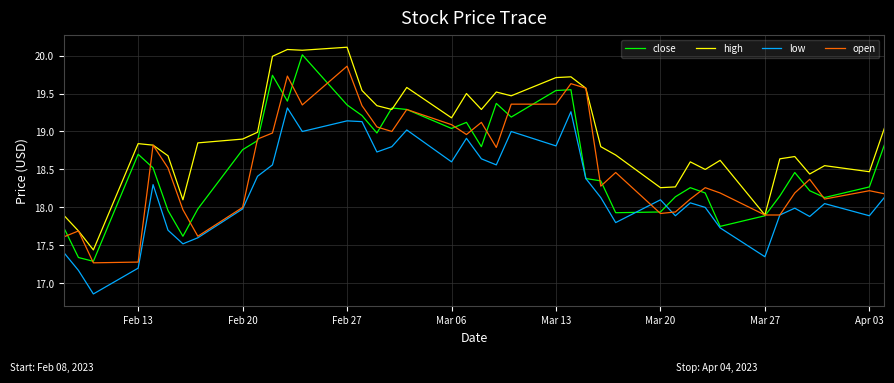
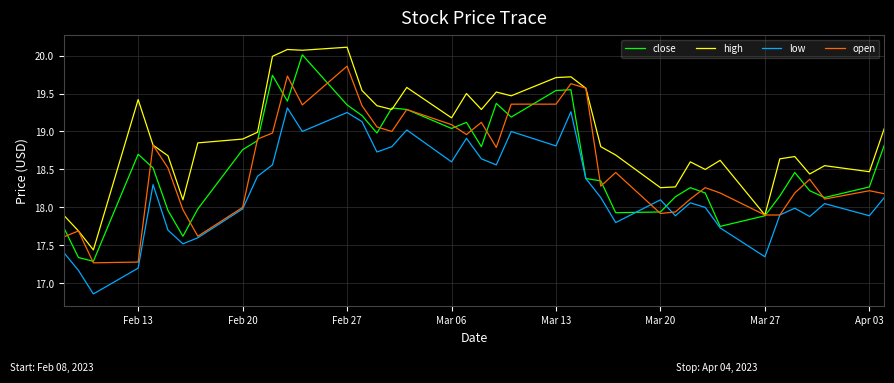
high, Feb 13: 18.8 -> 19.4
low, Feb 27: 19.1 -> 19.3
